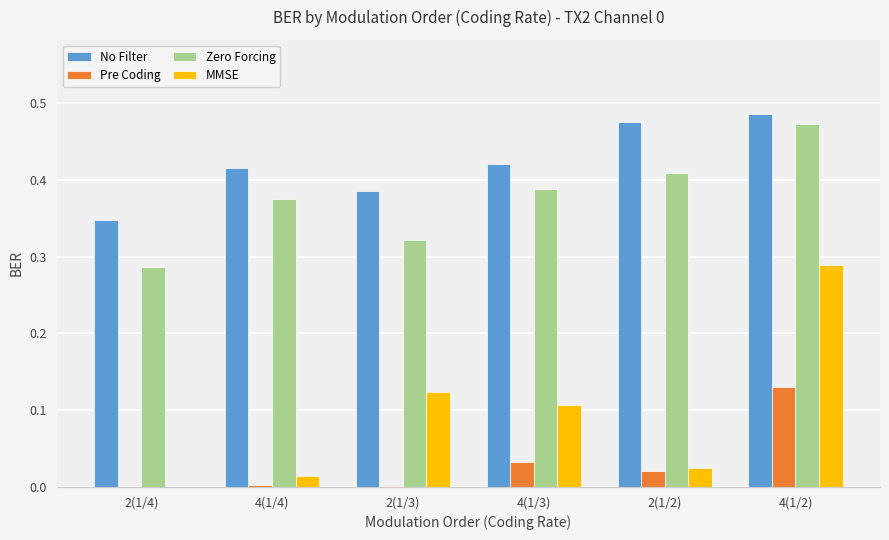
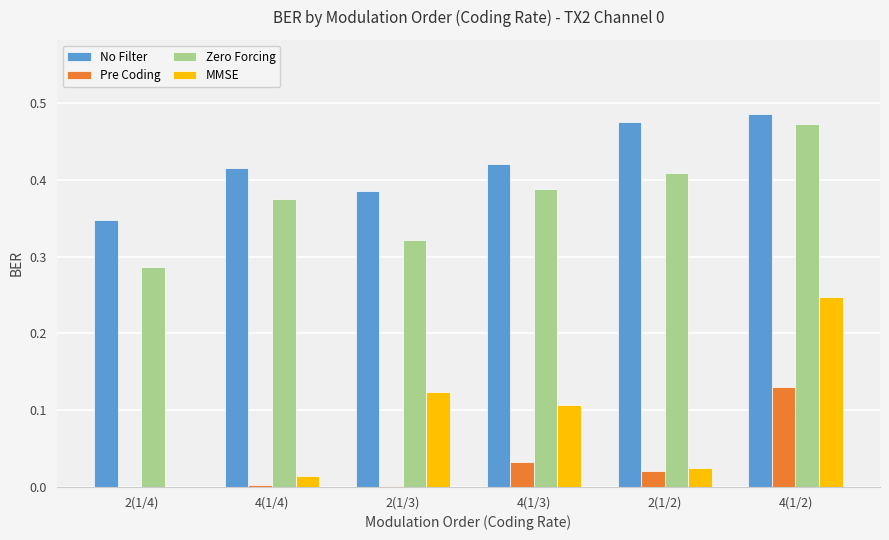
MMSE, 4(1/2): 0.29 -> 0.25
